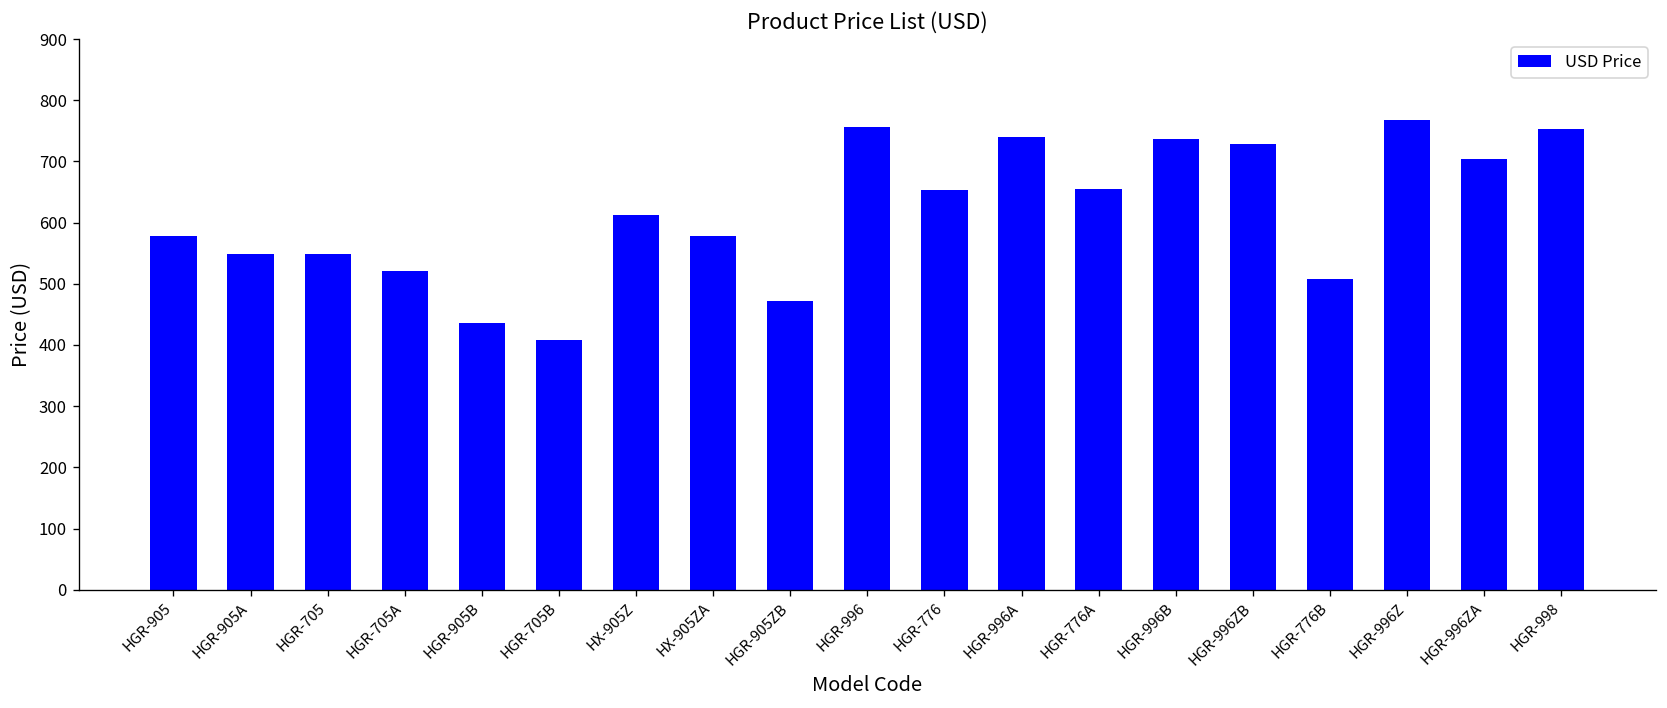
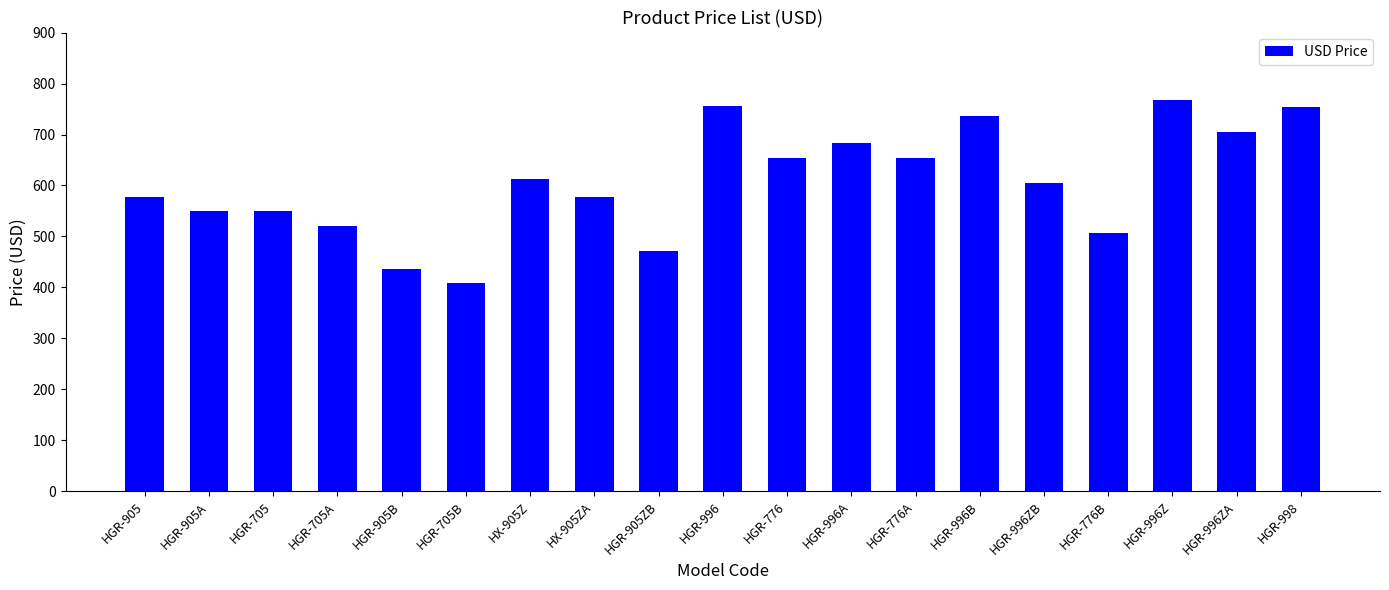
HGR-996A: 740 -> 680
HGR-996ZB: 730 -> 610
